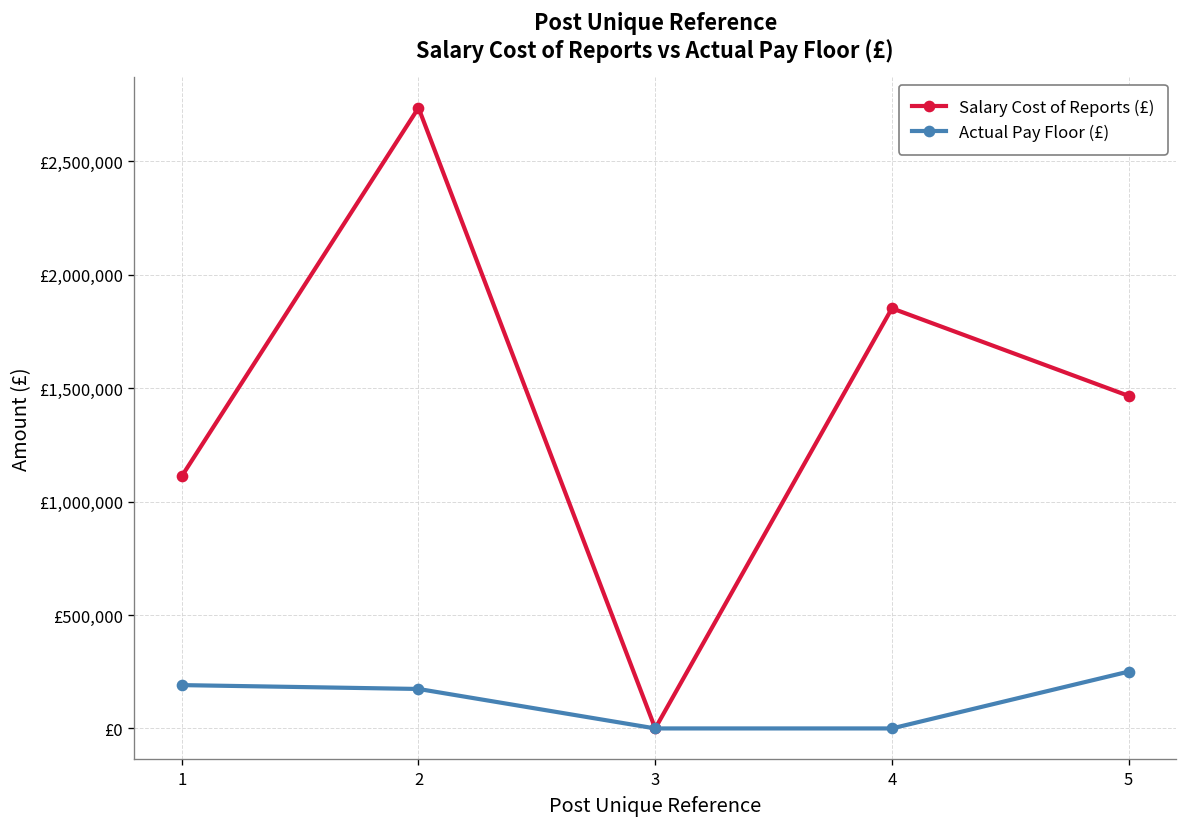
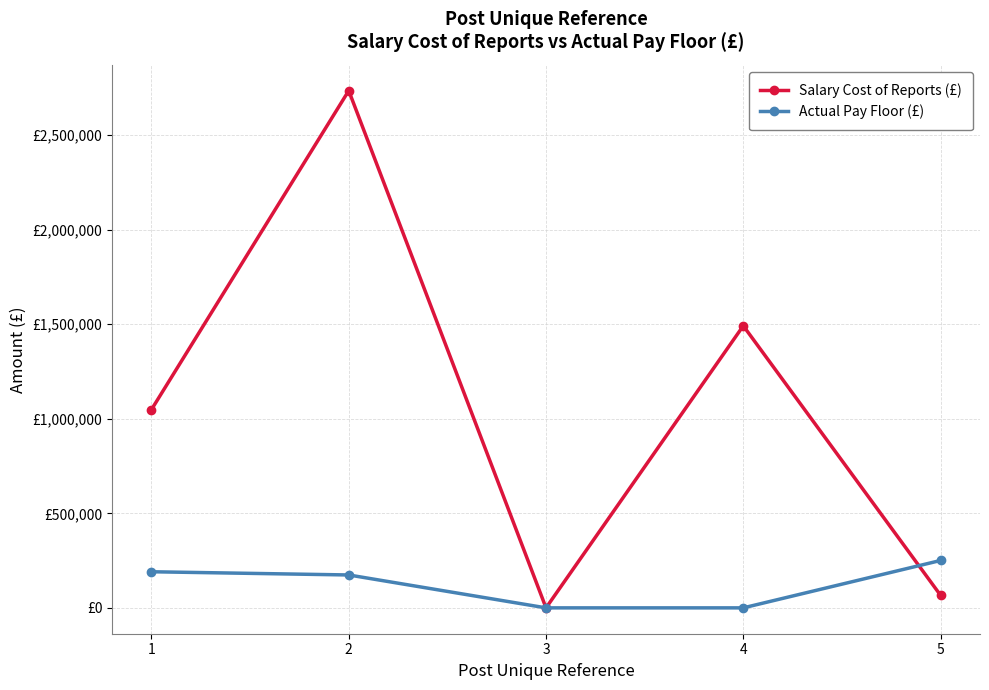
Salary Cost of Reports (£), 1: £1,110,000 -> £1,050,000
Salary Cost of Reports (£), 4: £1,850,000 -> £1,490,000
Salary Cost of Reports (£), 5: £1,470,000 -> £70,000
